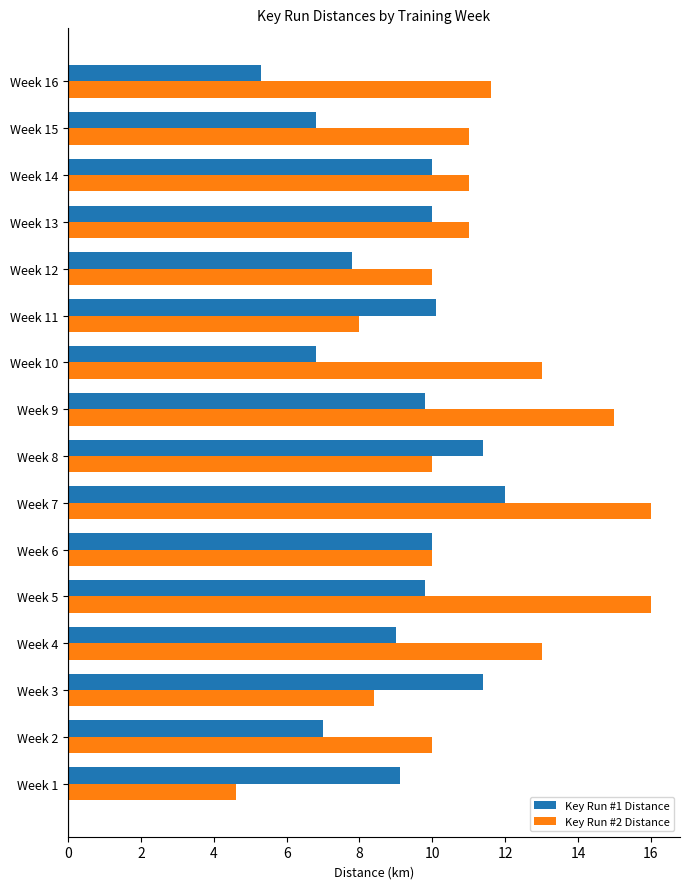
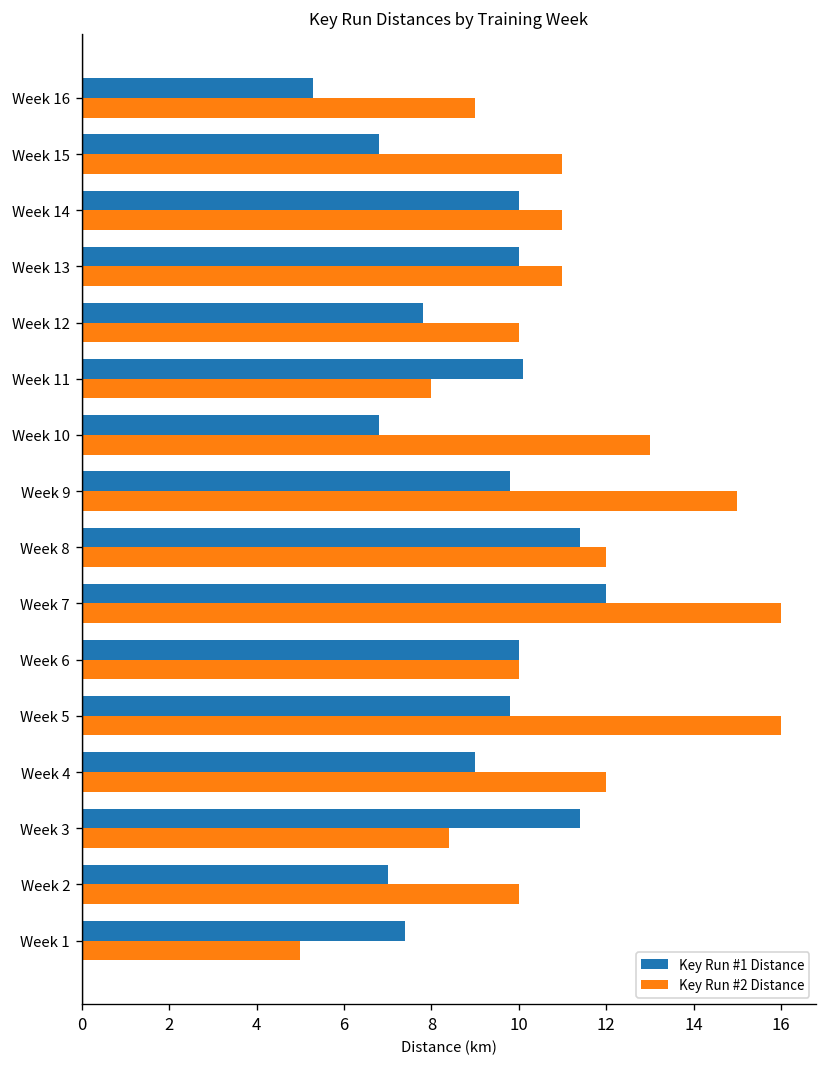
Key Run #2 Distance, Week 16: 11.6 -> 9.0
Key Run #2 Distance, Week 8: 10 -> 12
Key Run #2 Distance, Week 4: 13 -> 12
Key Run #1 Distance, Week 1: 9.1 -> 7.4
Key Run #2 Distance, Week 1: 4.6 -> 5.0
